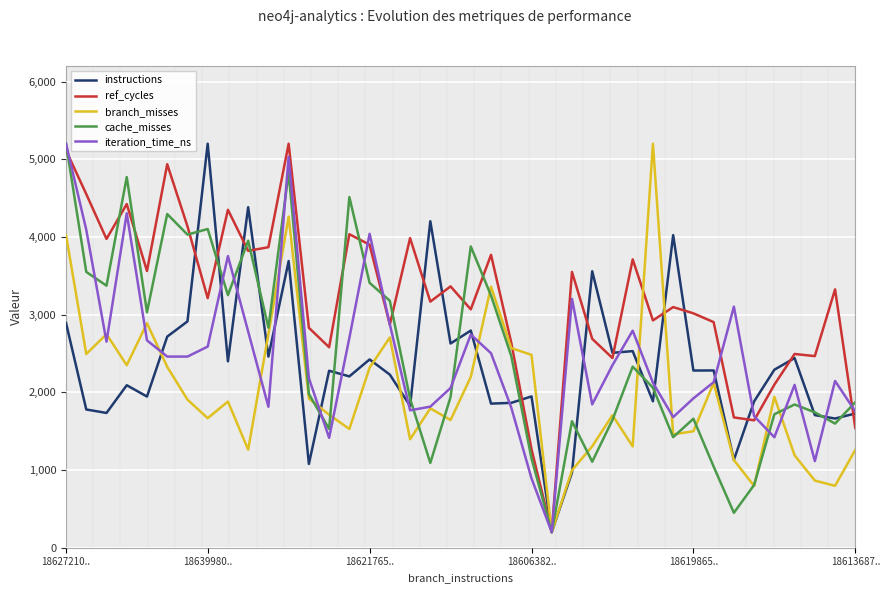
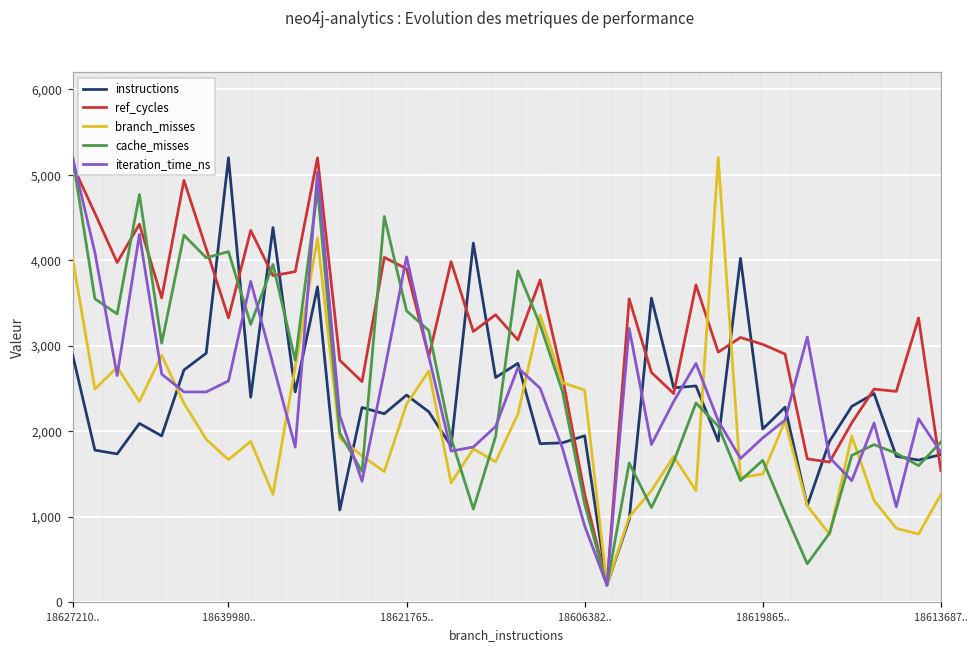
ref_cycles, 18639980..: 3,200 -> 3,300
instructions, 18619865..: 2,300 -> 2,000
